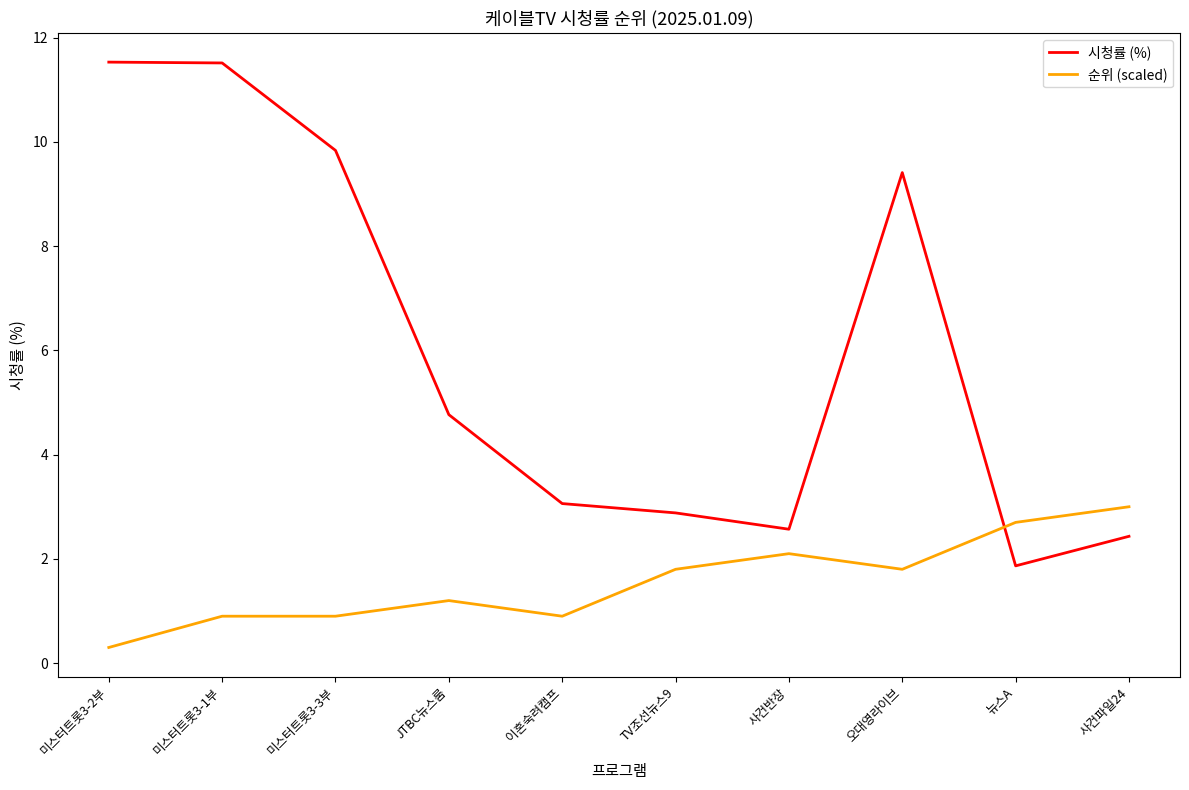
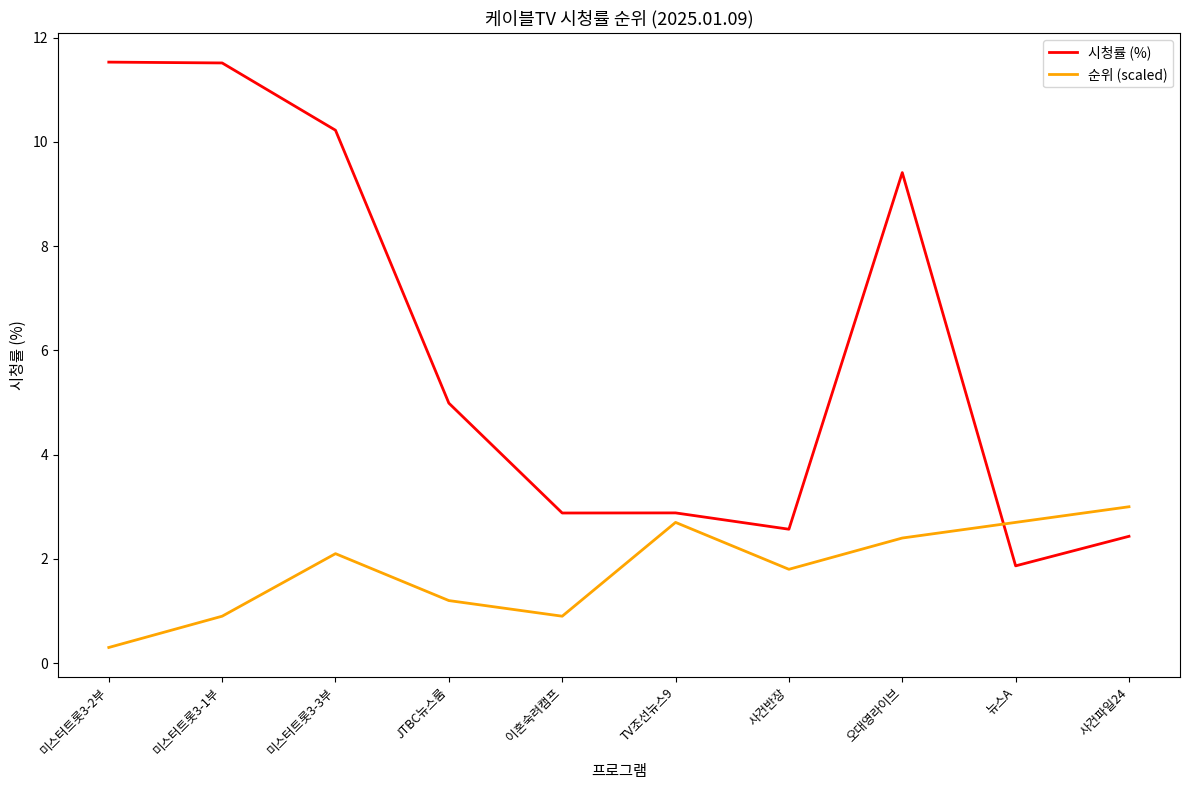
시청률 (%), 미스터트롯3-3부: 9.8 -> 10.2
순위 (scaled), 미스터트롯3-3부: 0.9 -> 2.1
시청률 (%), JTBC뉴스룸: 4.8 -> 5.0
시청률 (%), 이혼숙려캠프: 3.1 -> 2.9
순위 (scaled), TV조선뉴스9: 1.8 -> 2.7
순위 (scaled), 사건반장: 2.1 -> 1.8
순위 (scaled), 오대영라이브: 1.8 -> 2.4
